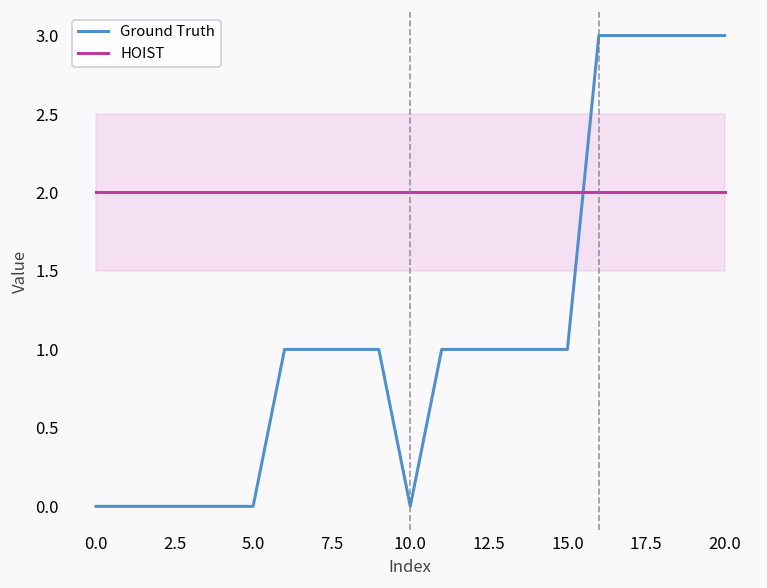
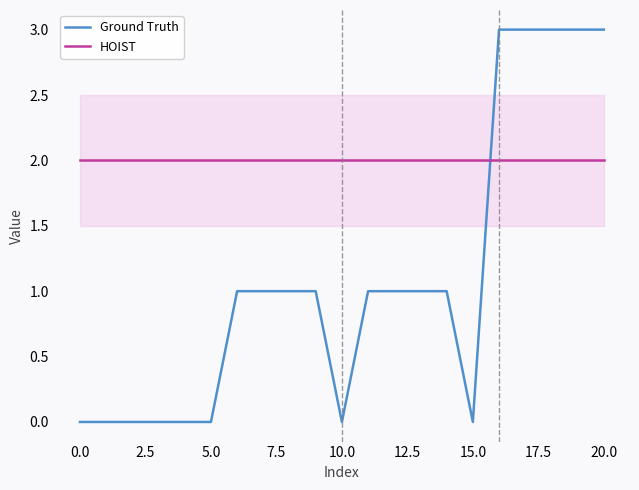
Ground Truth, 15.0: 1 -> 0
